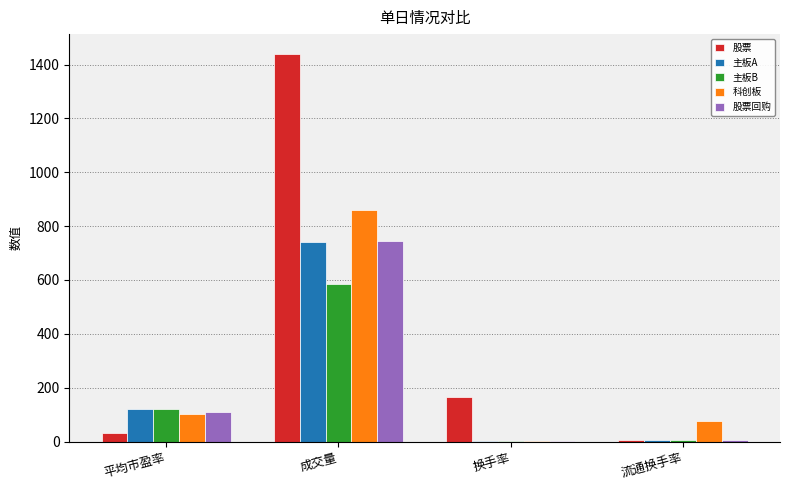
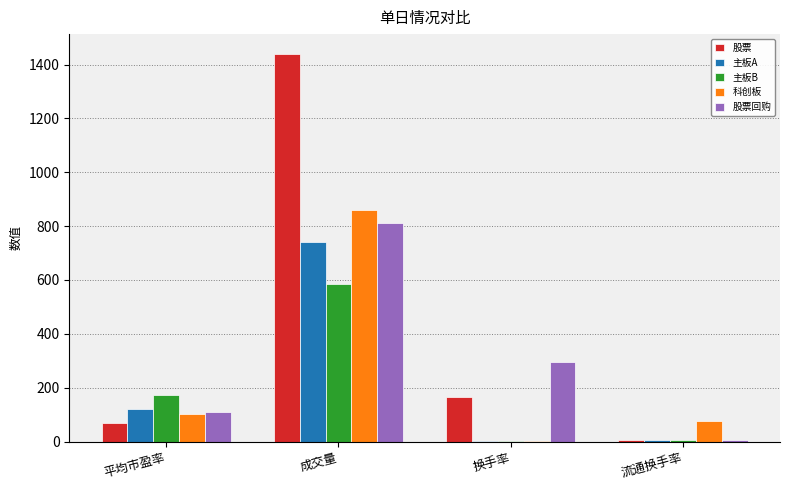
股票, 平均市盈率: 30 -> 70
主板B, 平均市盈率: 120 -> 170
股票回购, 成交量: 740 -> 810
股票回购, 换手率: 0 -> 300
